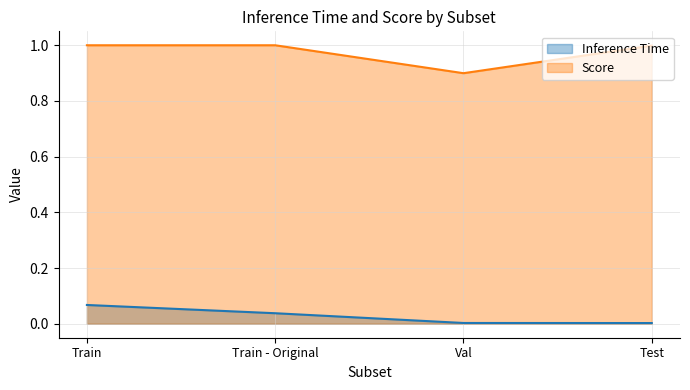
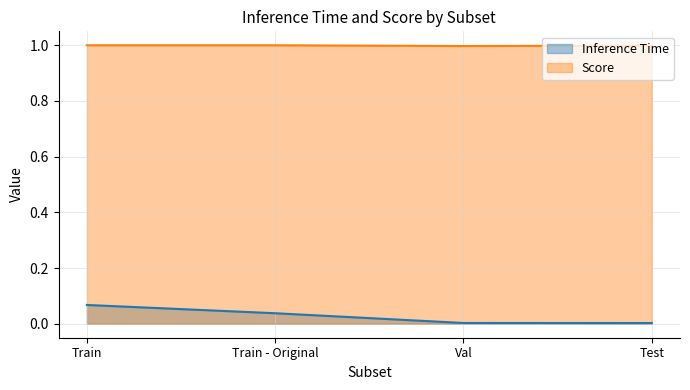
Score, Val: 0.90 -> 1.00
